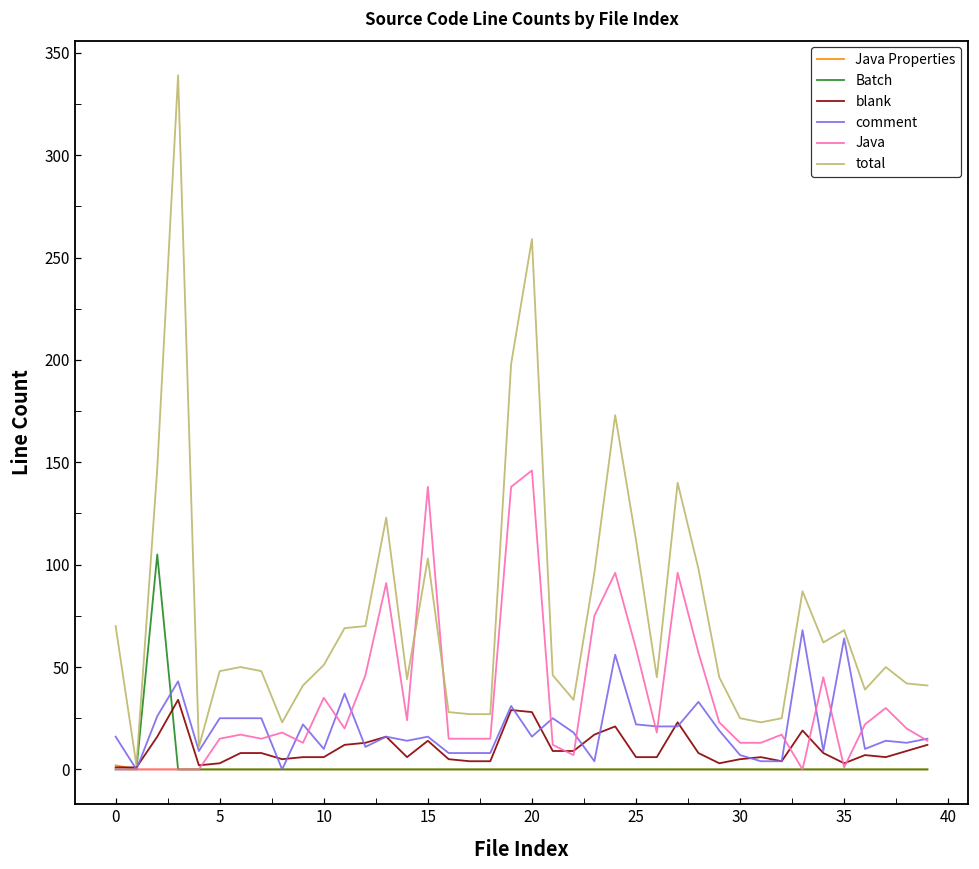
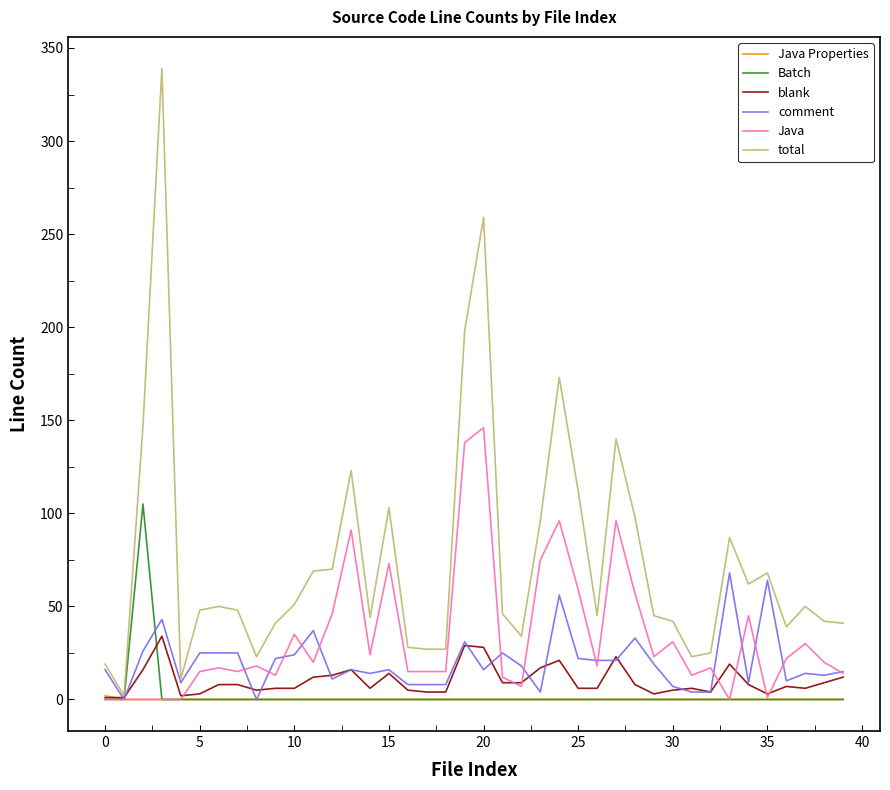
total, 0: 70 -> 19
comment, 10: 10 -> 24
Java, 15: 138 -> 73
Java, 30: 13 -> 31
total, 30: 25 -> 42
